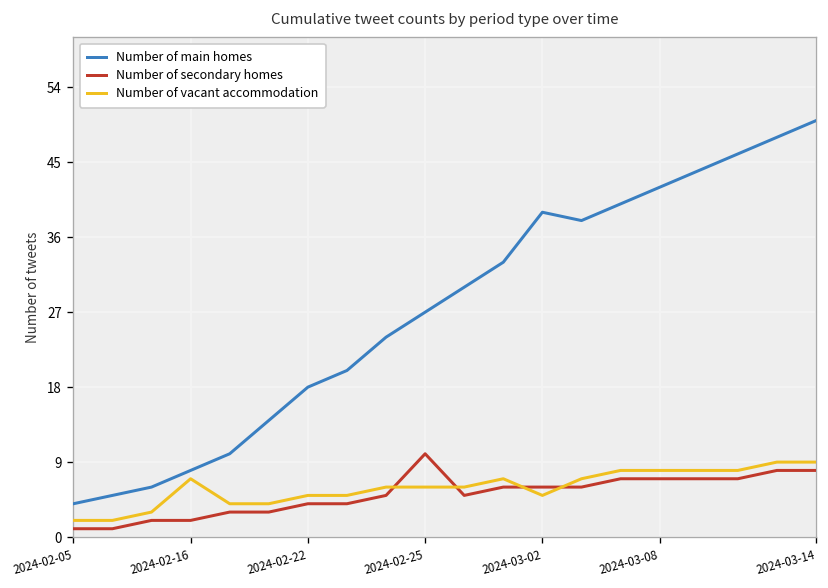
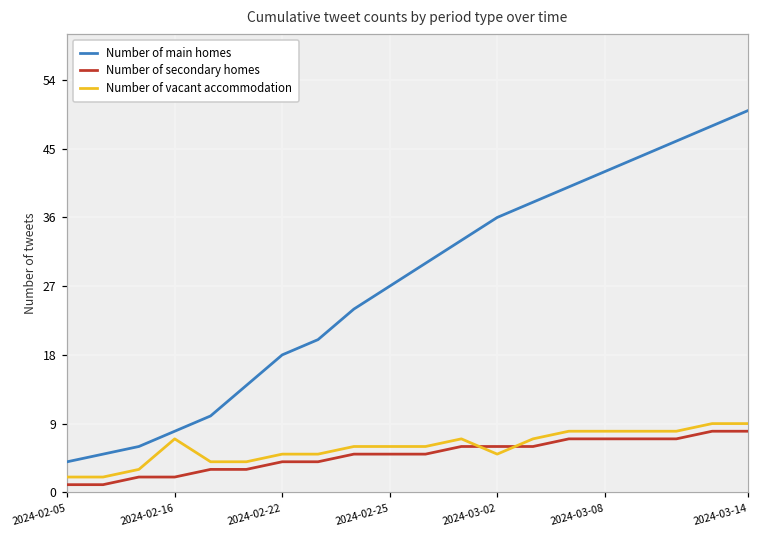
Number of secondary homes, 2024-02-25: 10 -> 5
Number of main homes, 2024-03-02: 39 -> 36
